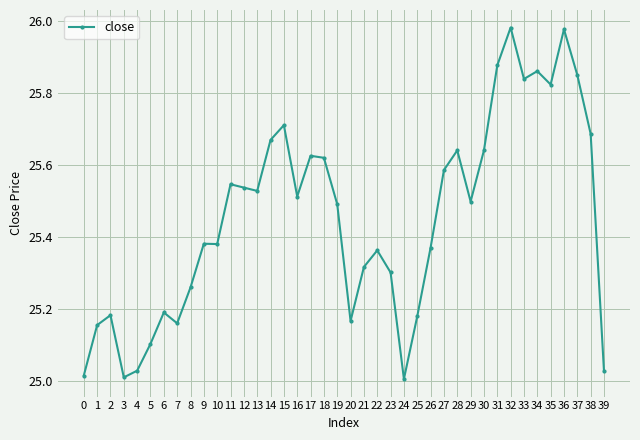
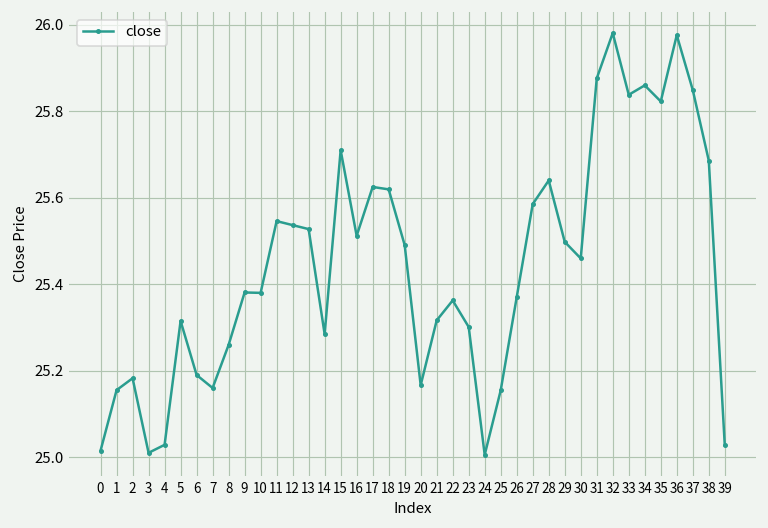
5: 25.10 -> 25.32
14: 25.67 -> 25.28
25: 25.18 -> 25.15
30: 25.64 -> 25.46
